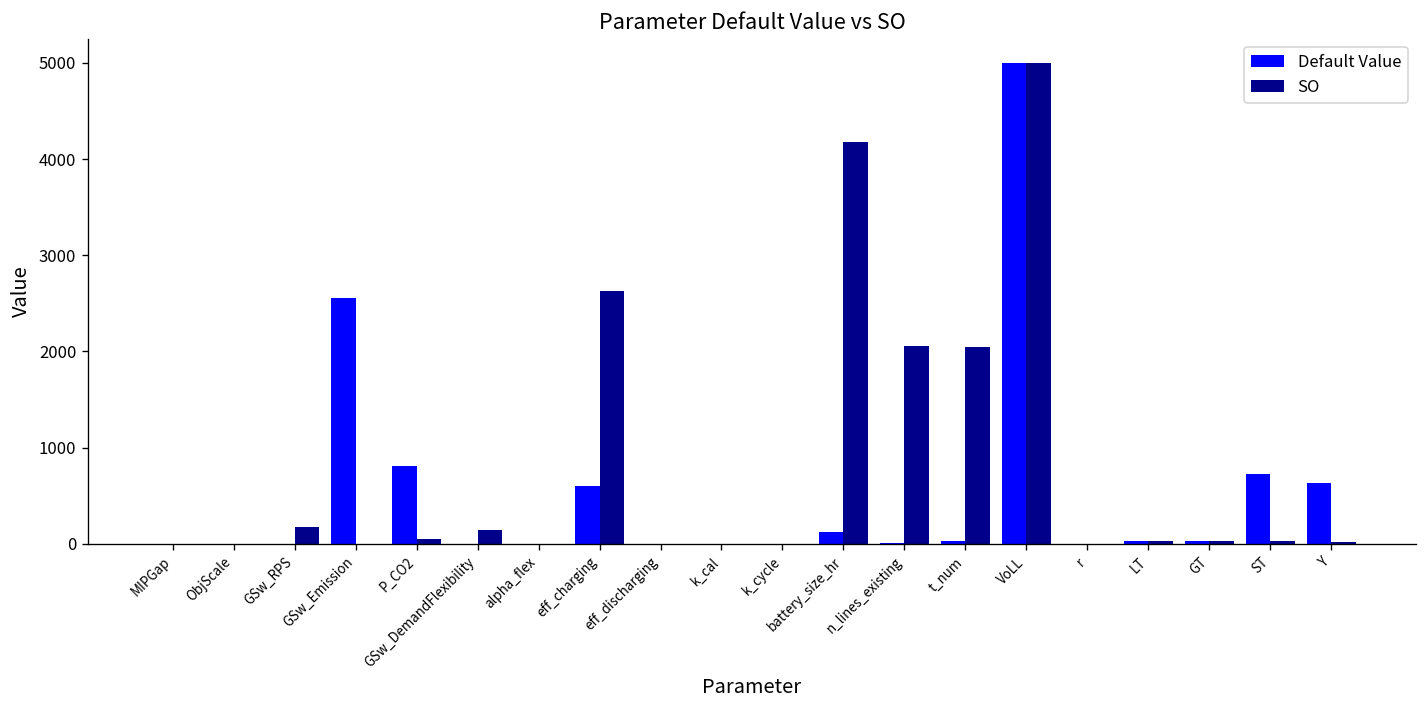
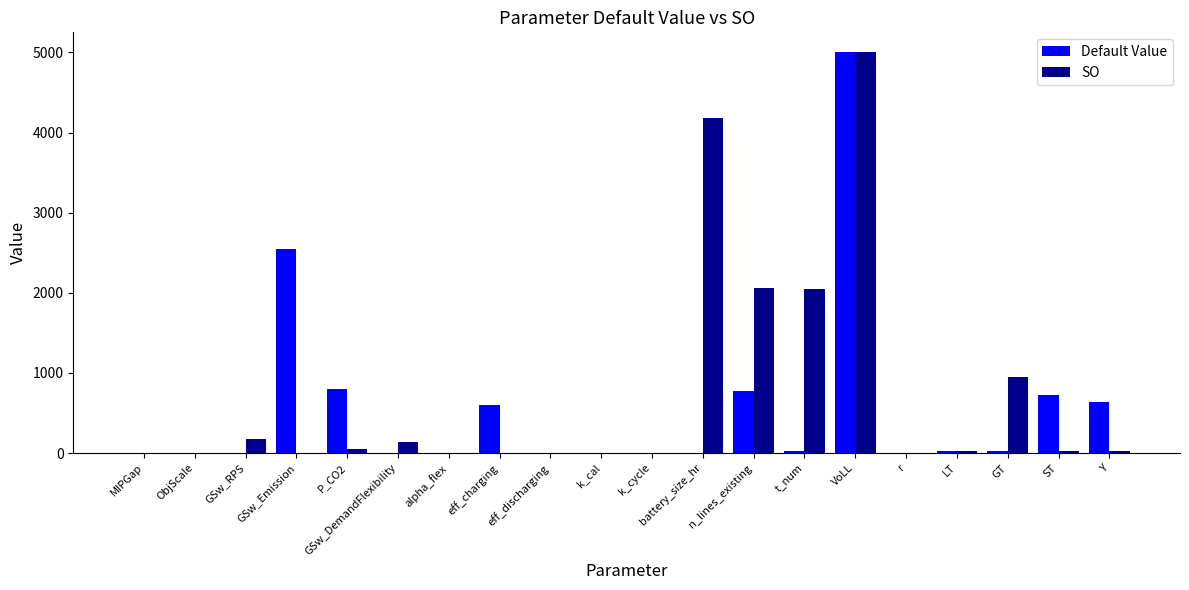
SO, eff_charging: 2600 -> 0
Default Value, battery_size_hr: 100 -> 0
Default Value, n_lines_existing: 0 -> 800
SO, GT: 0 -> 900
